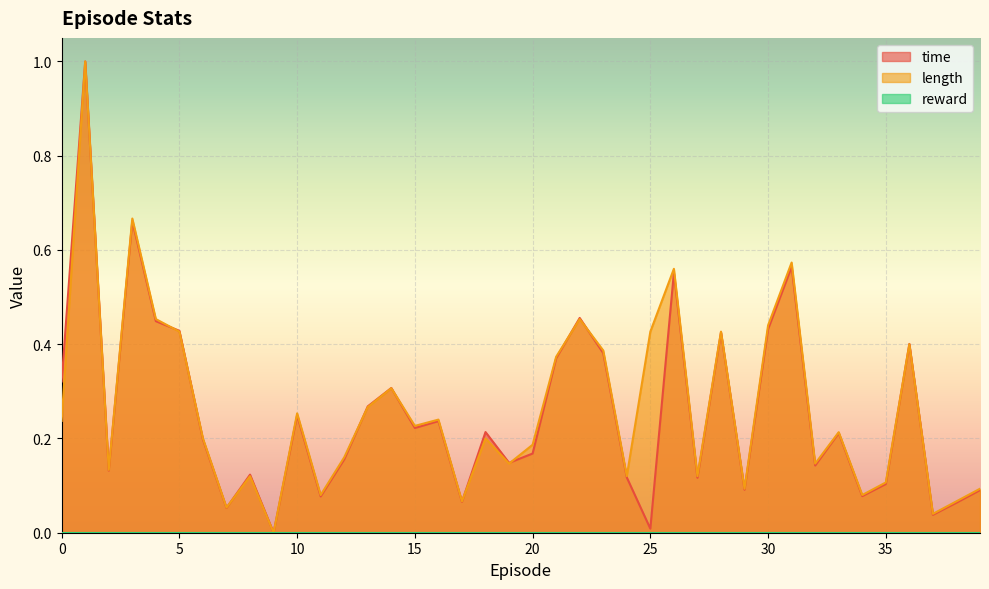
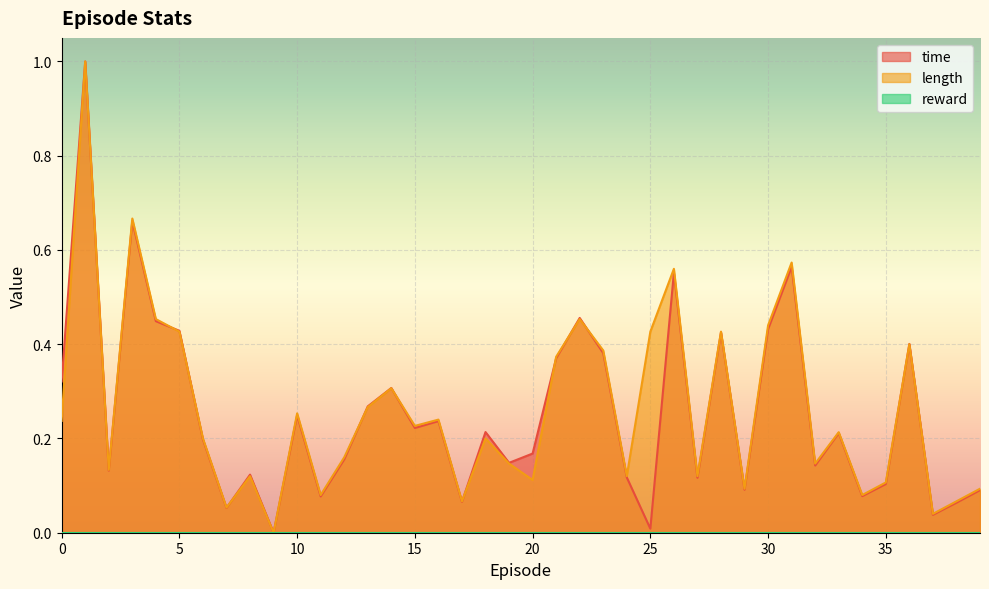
length, 20: 0.19 -> 0.11
